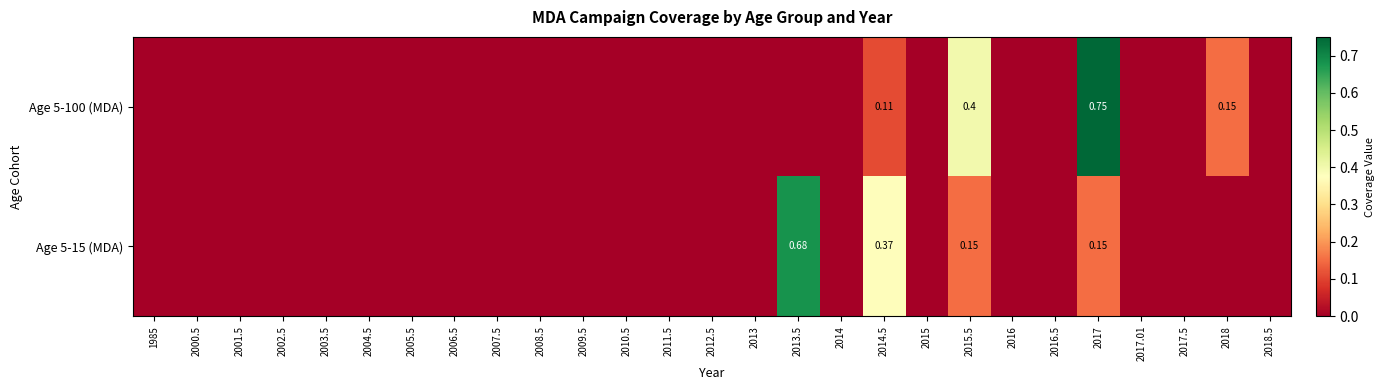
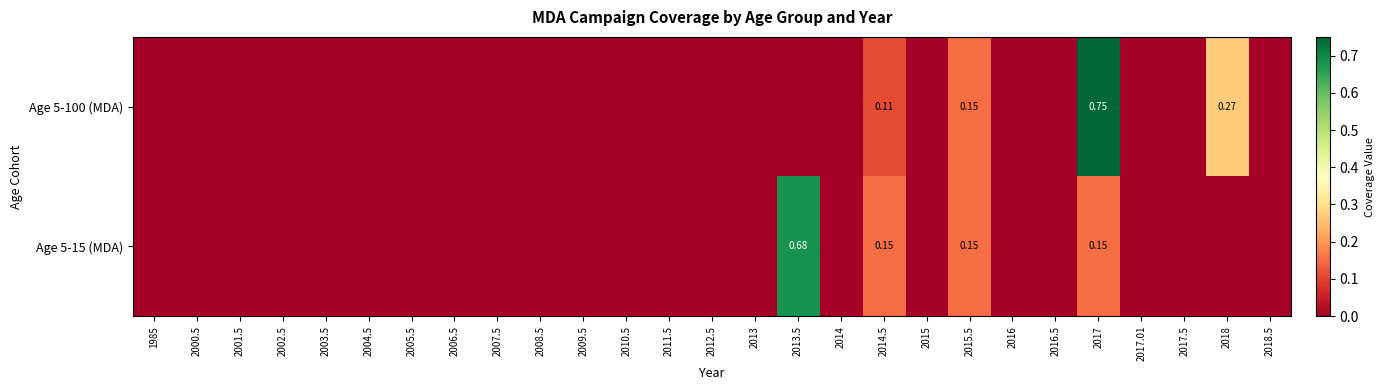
Age 5-100 (MDA), 2015.5: 0.4 -> 0.15
Age 5-100 (MDA), 2018: 0.15 -> 0.27
Age 5-15 (MDA), 2014.5: 0.37 -> 0.15
